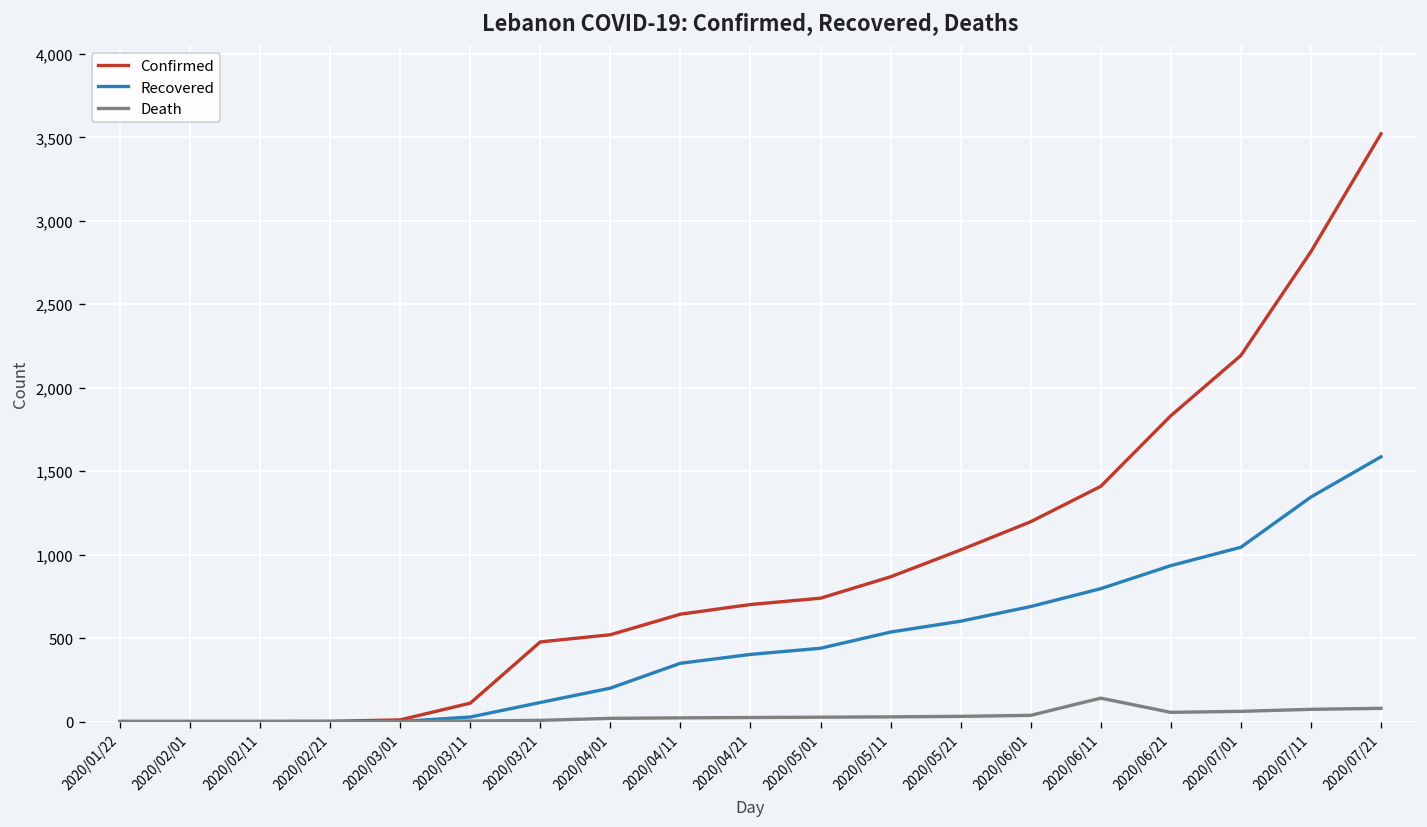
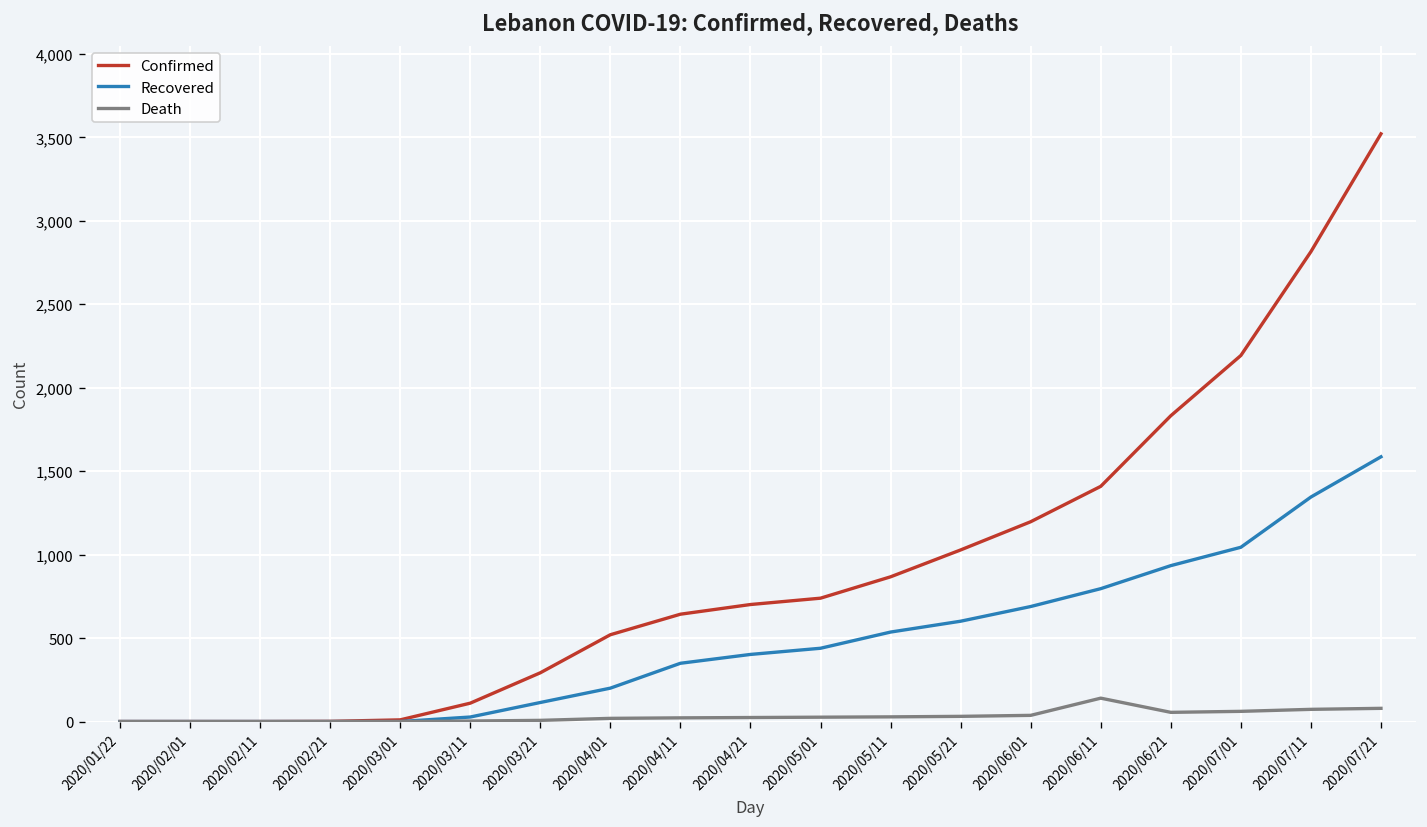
Confirmed, 2020/03/21: 480 -> 290
